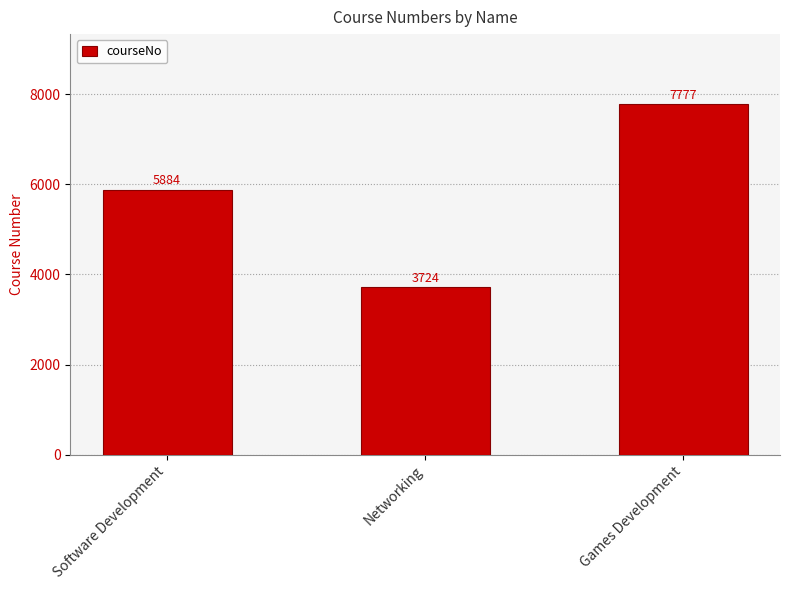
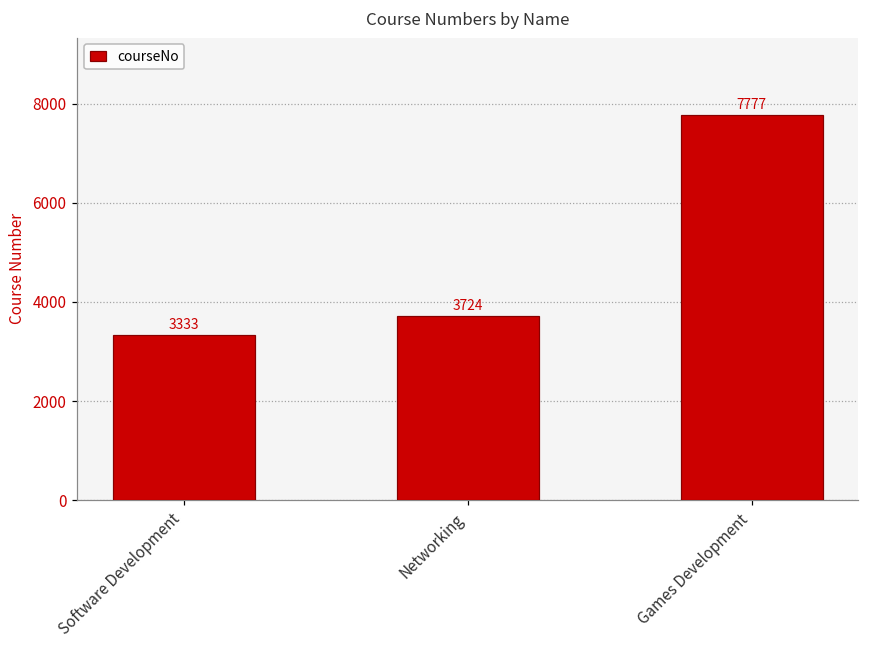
Software Development: 5884 -> 3333
